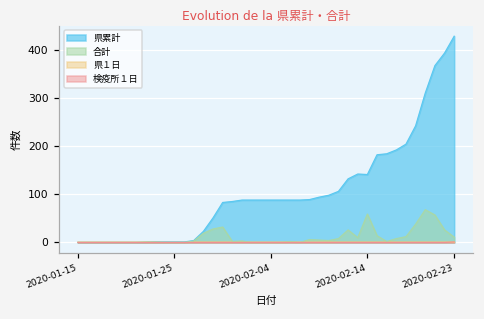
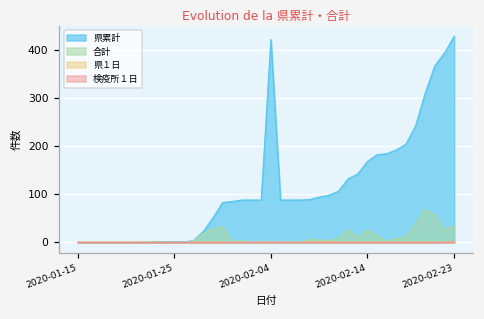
県累計, 2020-02-04: 90 -> 420
県累計, 2020-02-14: 140 -> 170
合計, 2020-02-14: 60 -> 30
合計, 2020-02-23: 10 -> 40
